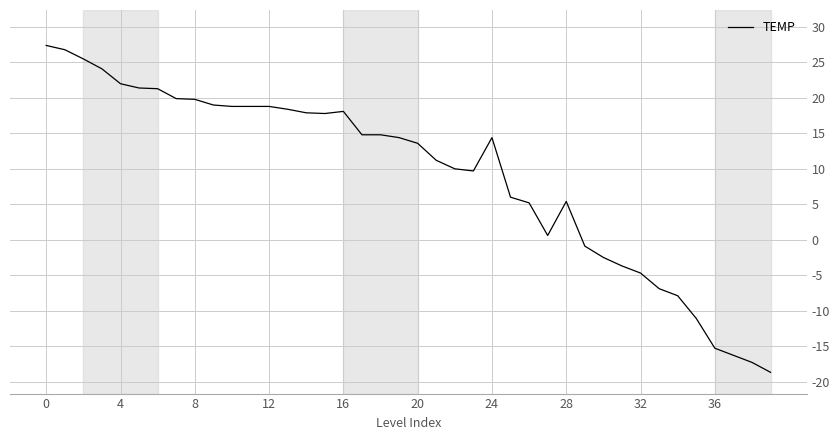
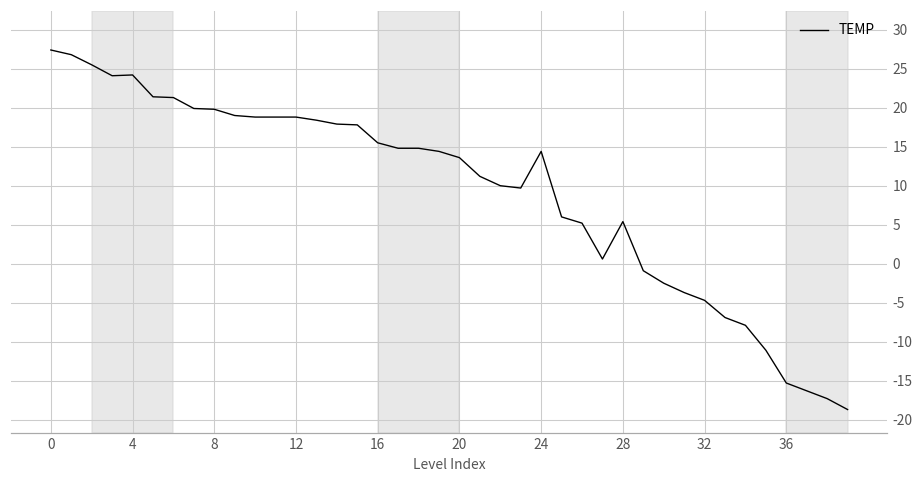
4: 22 -> 24
16: 18 -> 16
